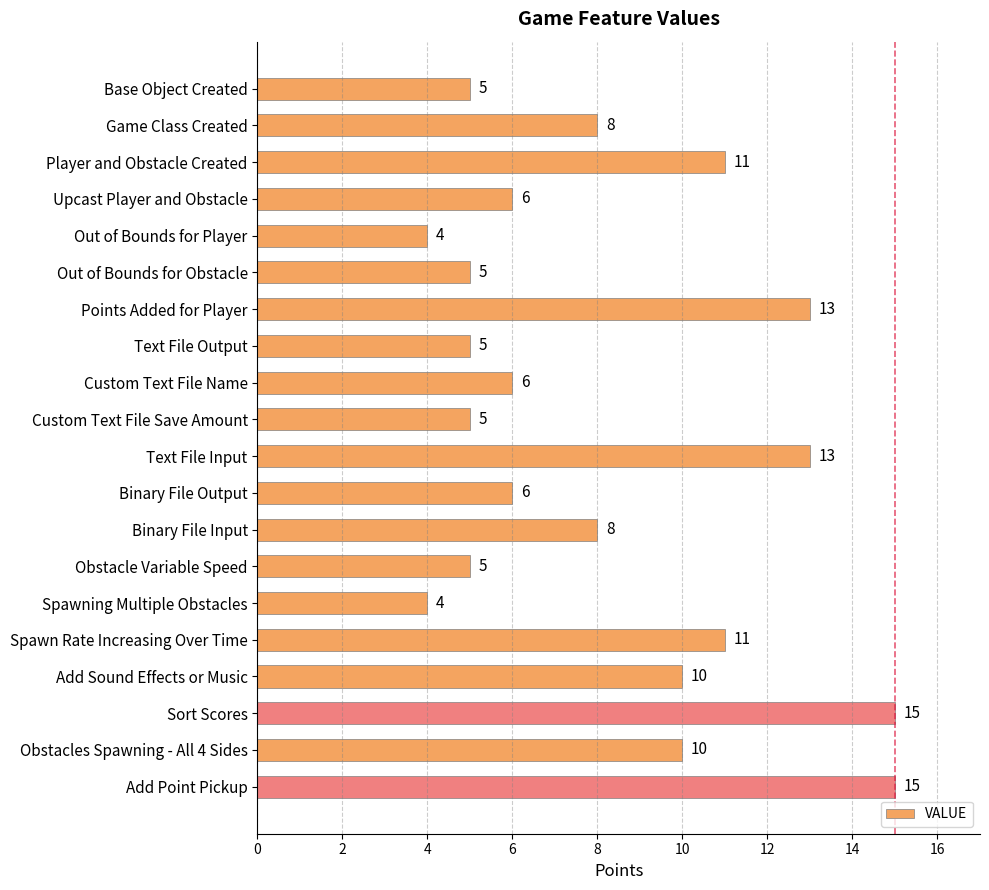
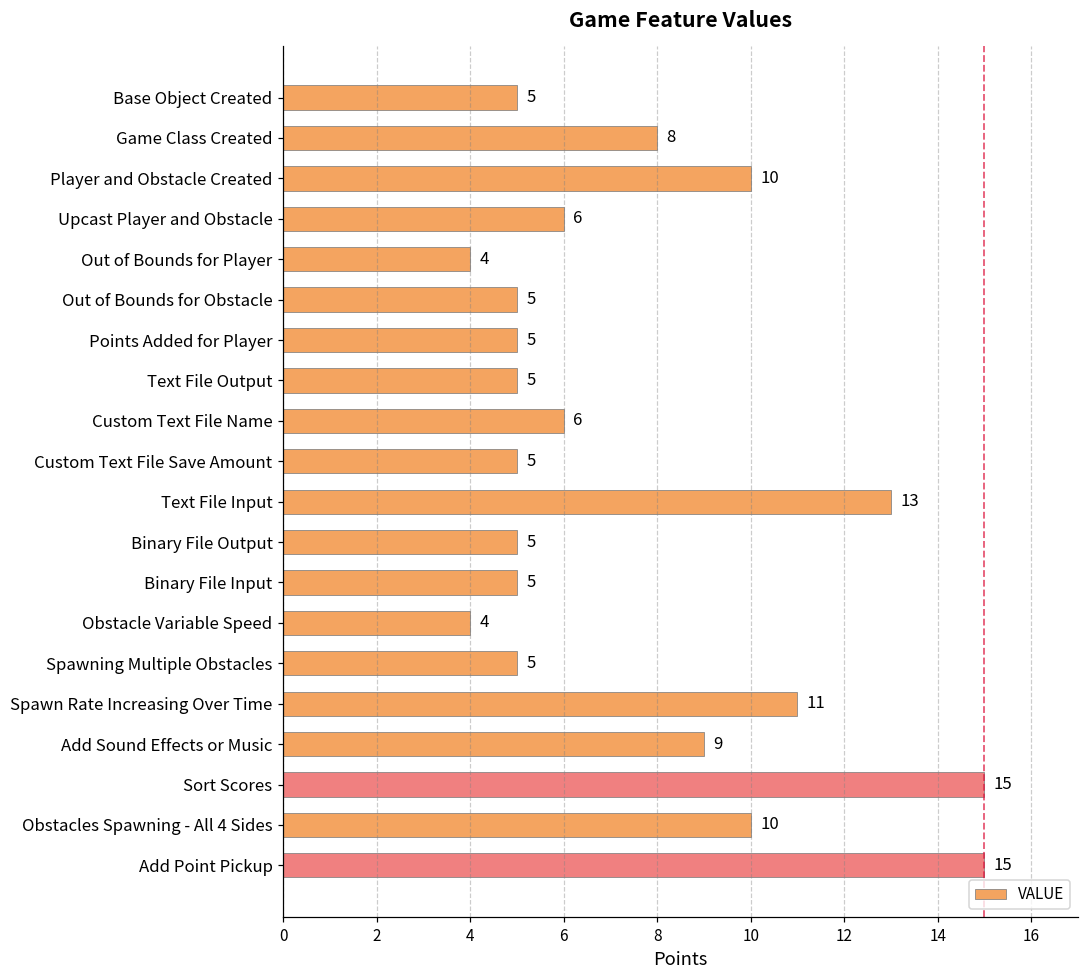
Player and Obstacle Created: 11 -> 10
Points Added for Player: 13 -> 5
Binary File Output: 6 -> 5
Binary File Input: 8 -> 5
Obstacle Variable Speed: 5 -> 4
Spawning Multiple Obstacles: 4 -> 5
Add Sound Effects or Music: 10 -> 9
